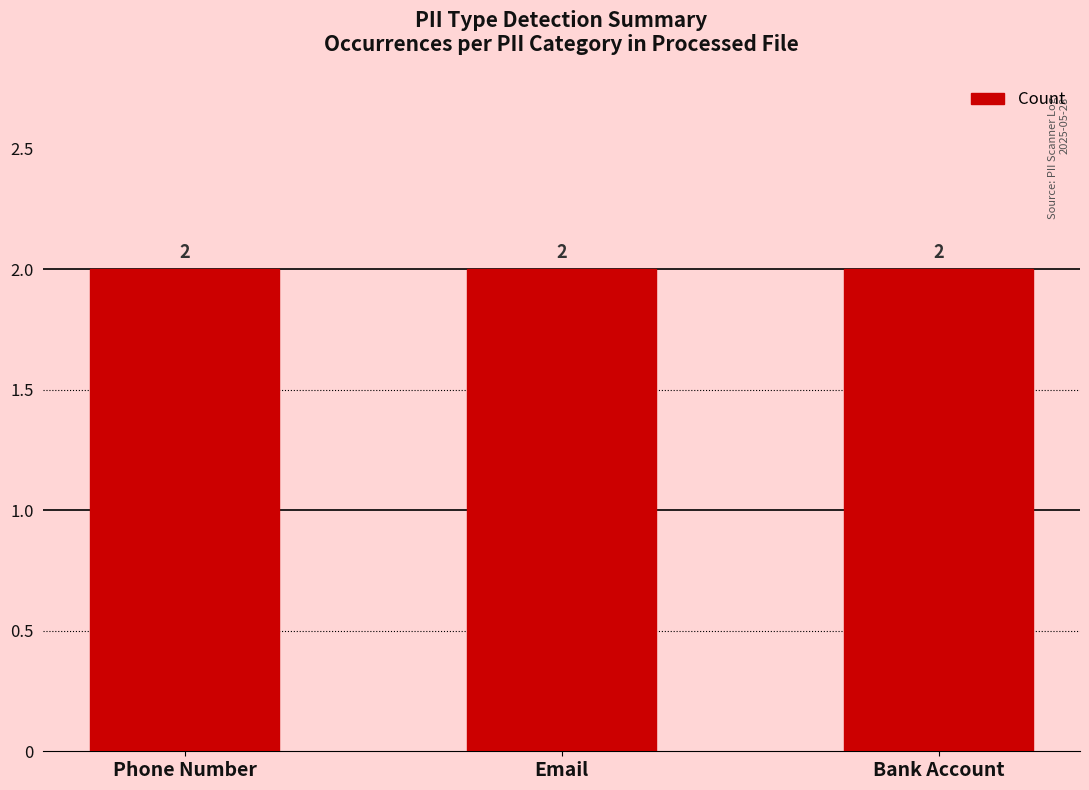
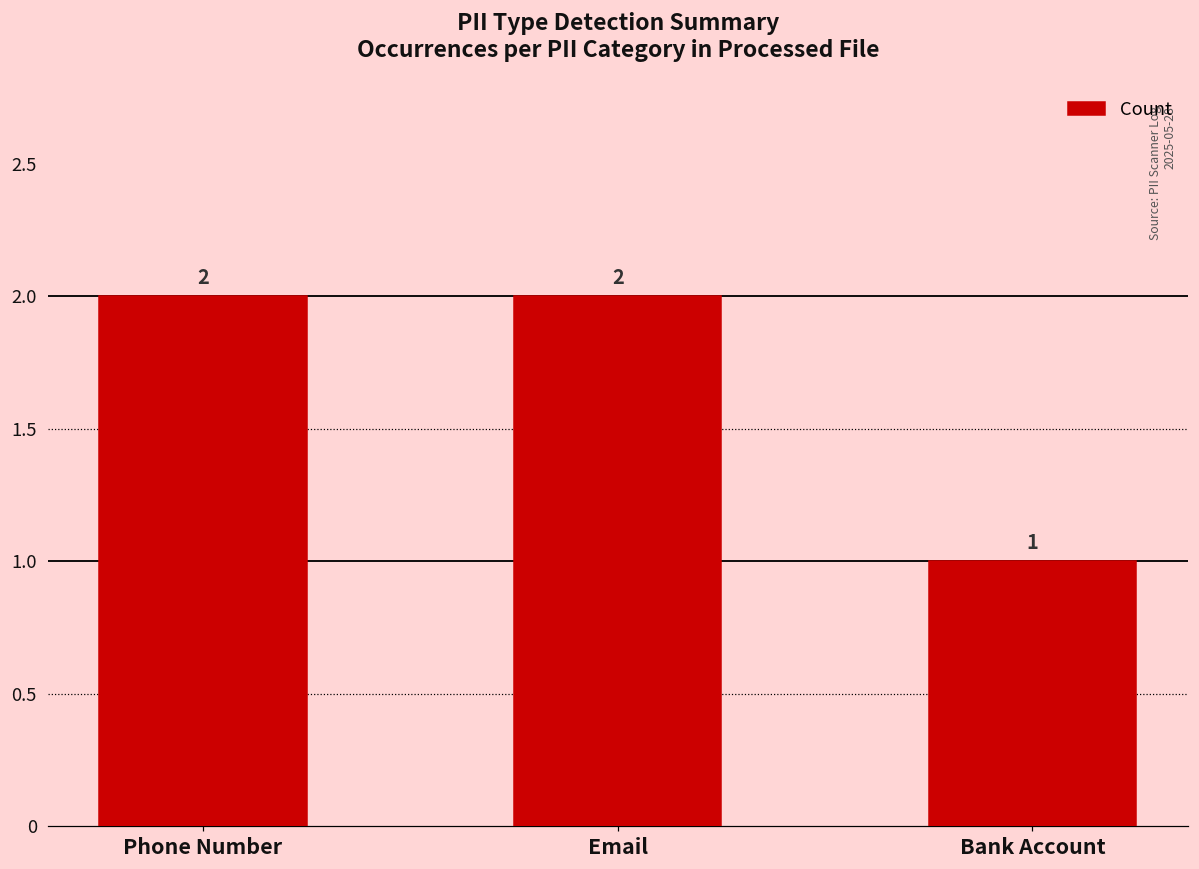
Bank Account: 2 -> 1
